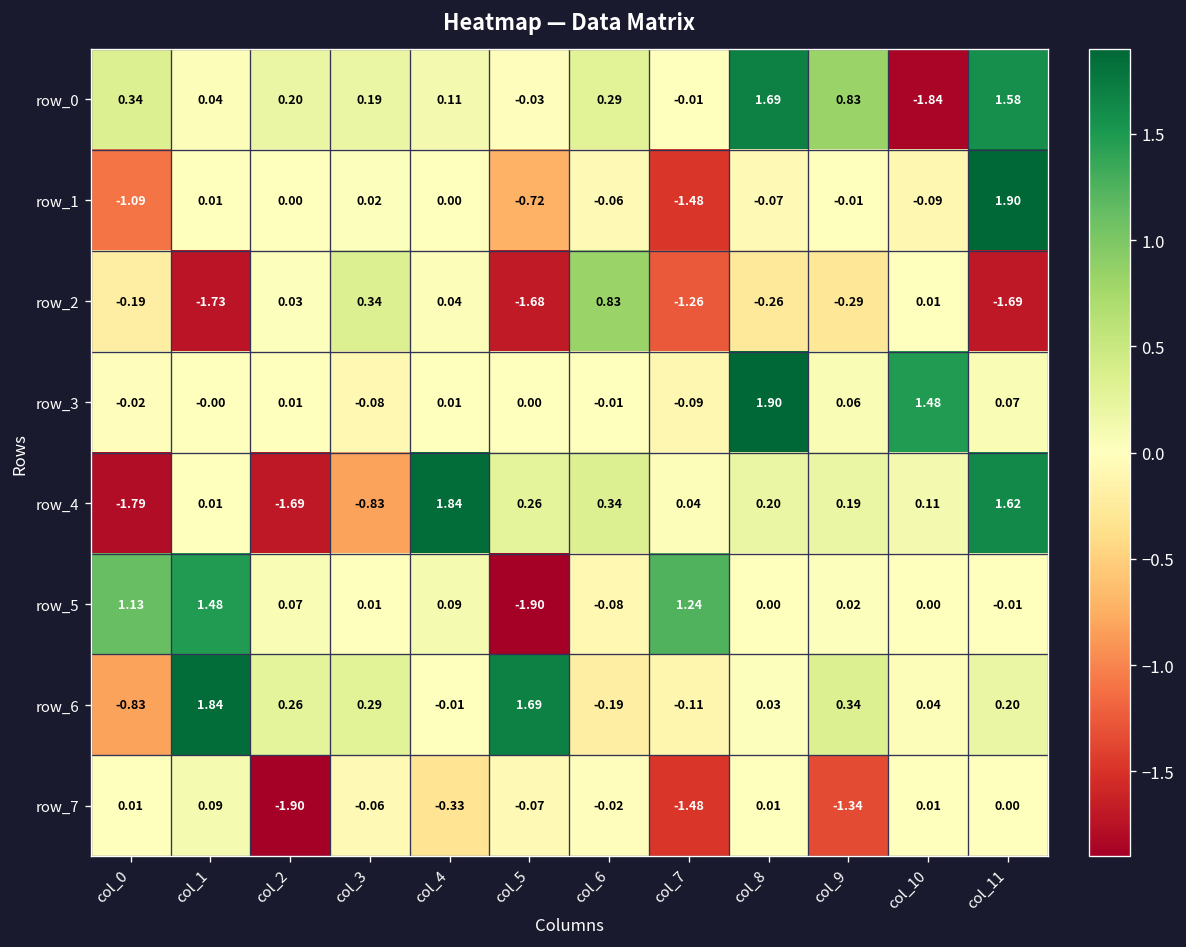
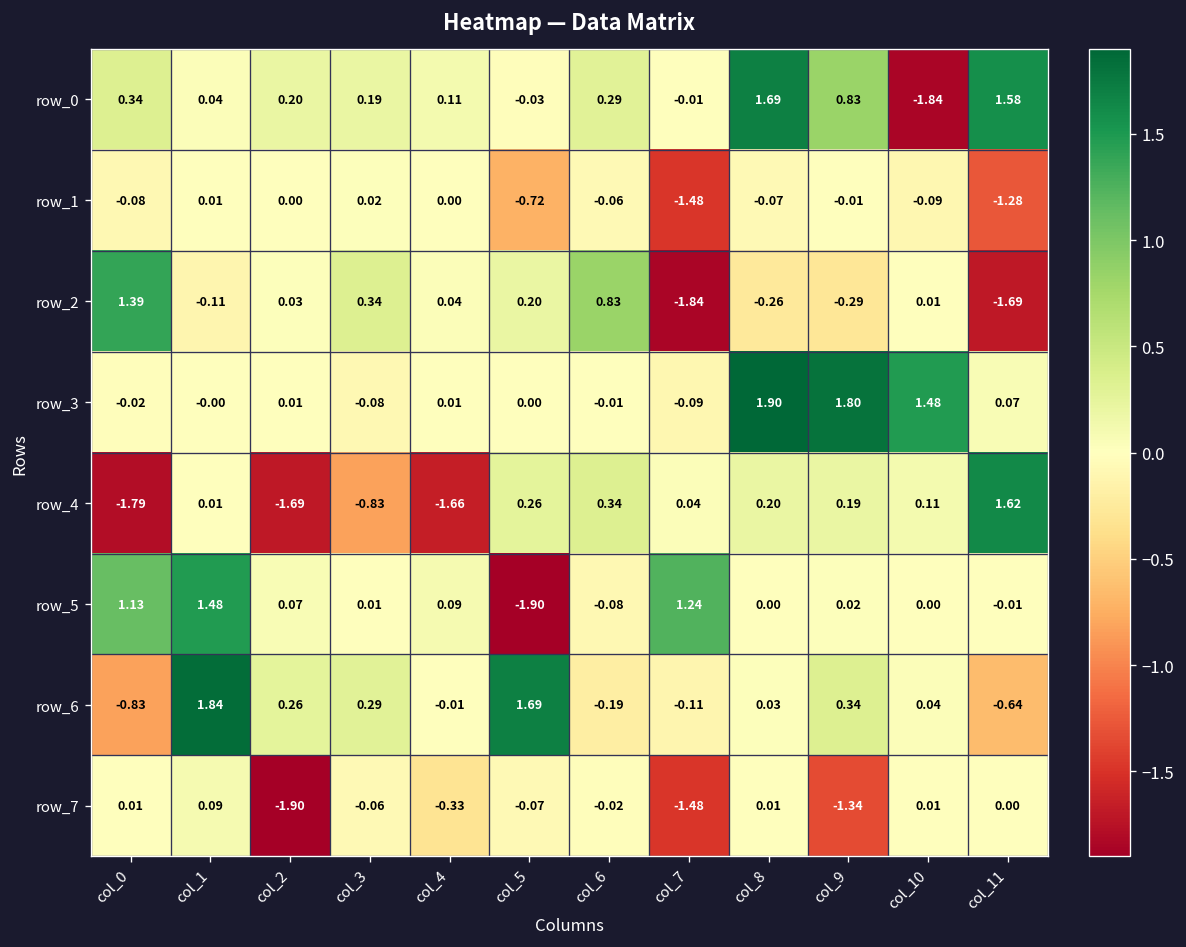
row_1, col_0: -1.09 -> -0.08
row_1, col_11: 1.90 -> -1.28
row_2, col_0: -0.19 -> 1.39
row_2, col_1: -1.73 -> -0.11
row_2, col_5: -1.68 -> 0.20
row_2, col_7: -1.26 -> -1.84
row_3, col_9: 0.06 -> 1.80
row_4, col_4: 1.84 -> -1.66
row_6, col_11: 0.20 -> -0.64
